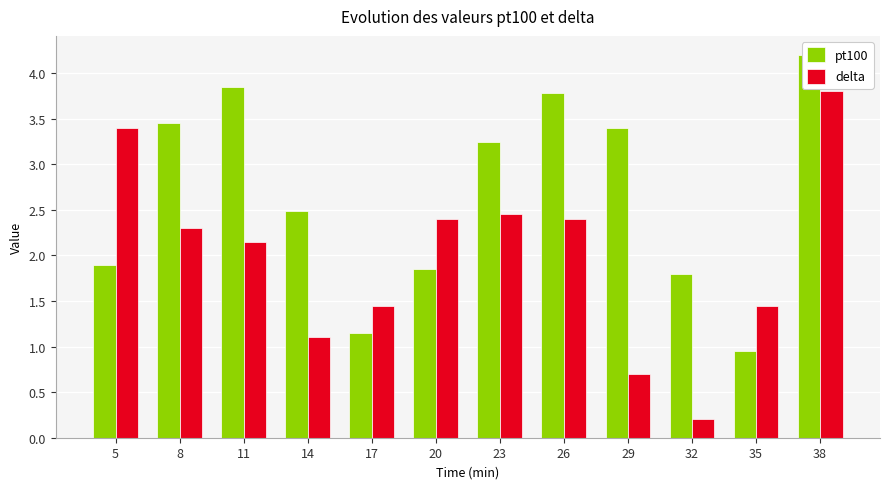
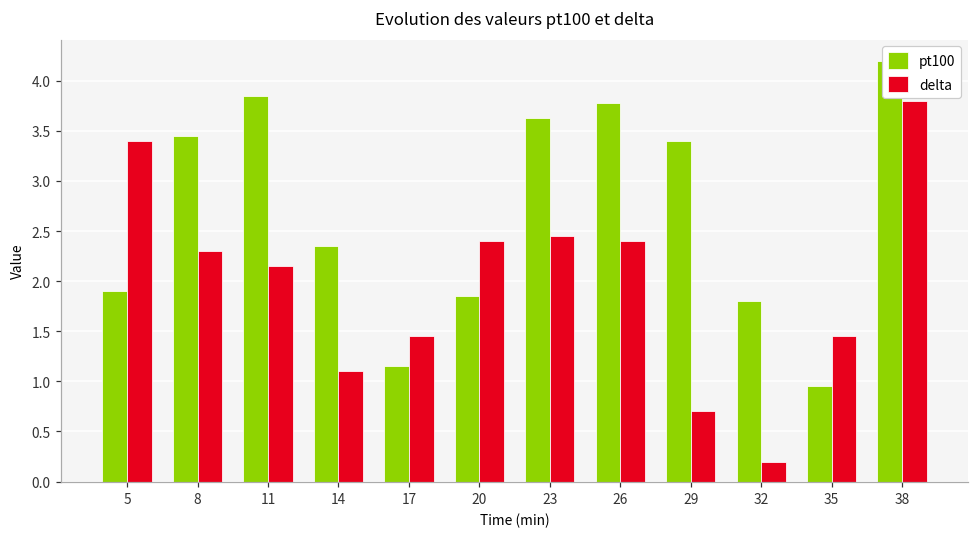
pt100, 14: 2.5 -> 2.4
pt100, 23: 3.3 -> 3.6
